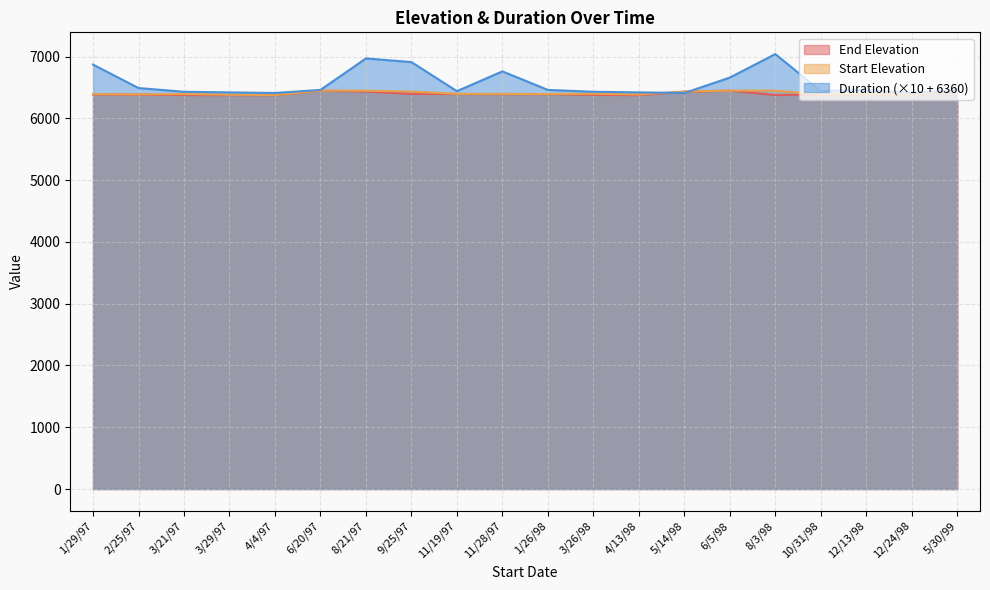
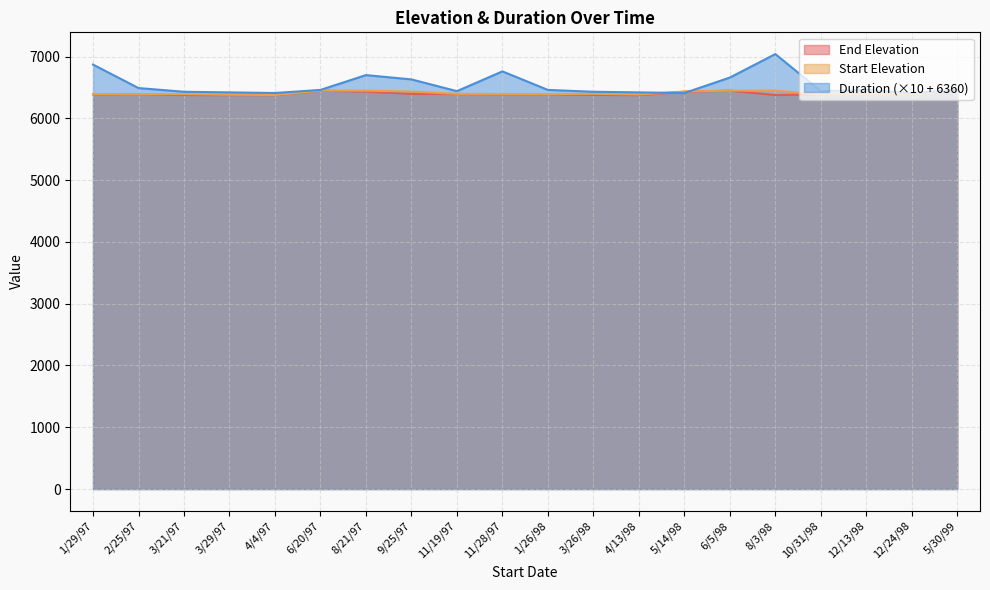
Duration (×10 + 6360), 8/21/97: 7000 -> 6700
Duration (×10 + 6360), 9/25/97: 6900 -> 6600
